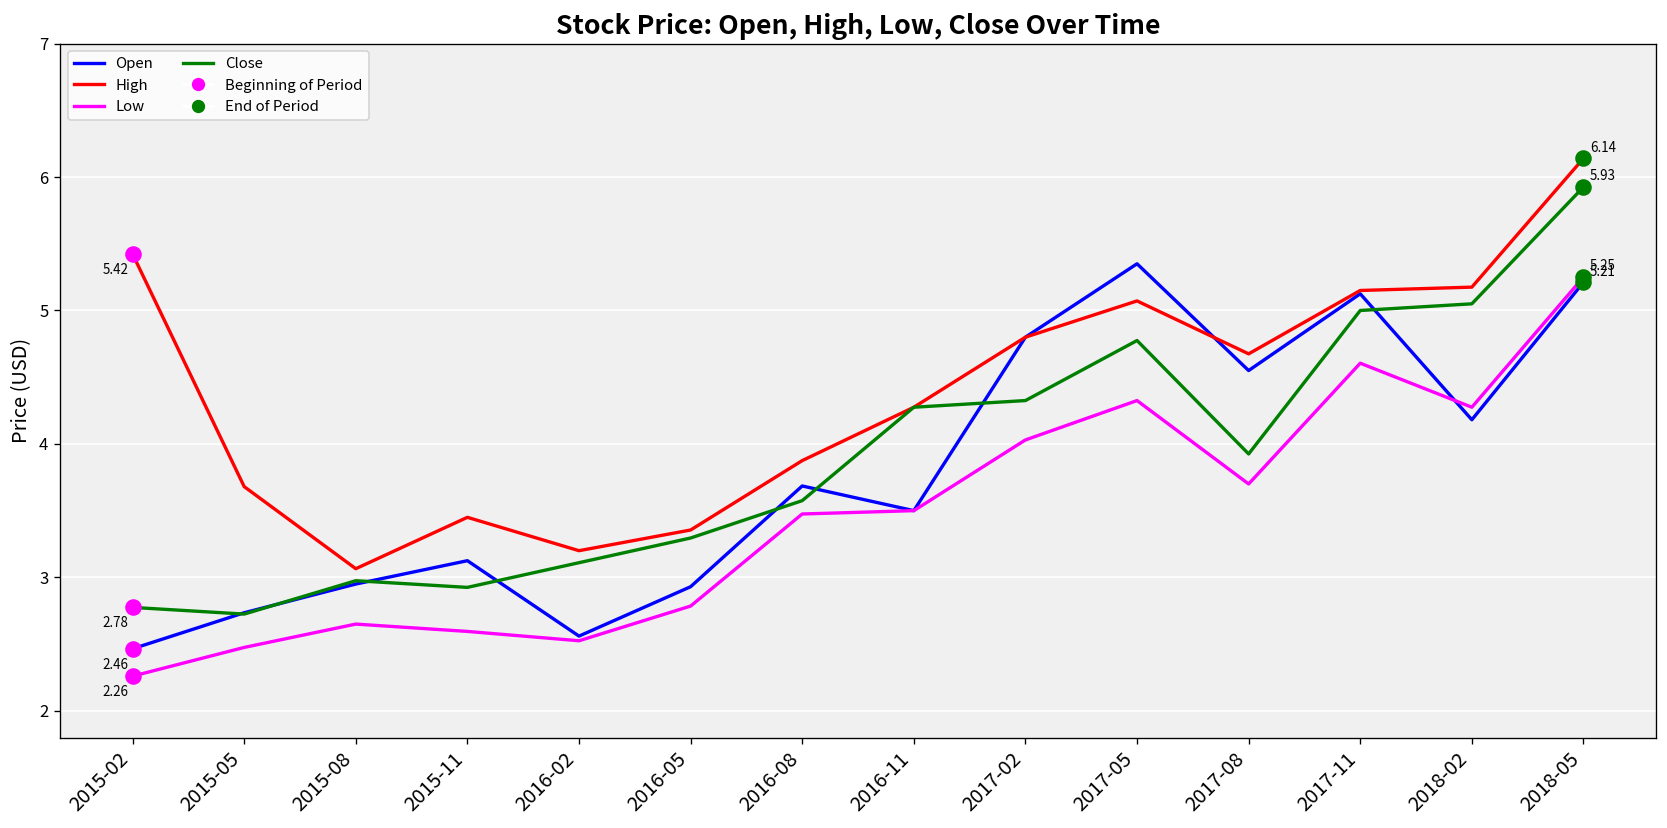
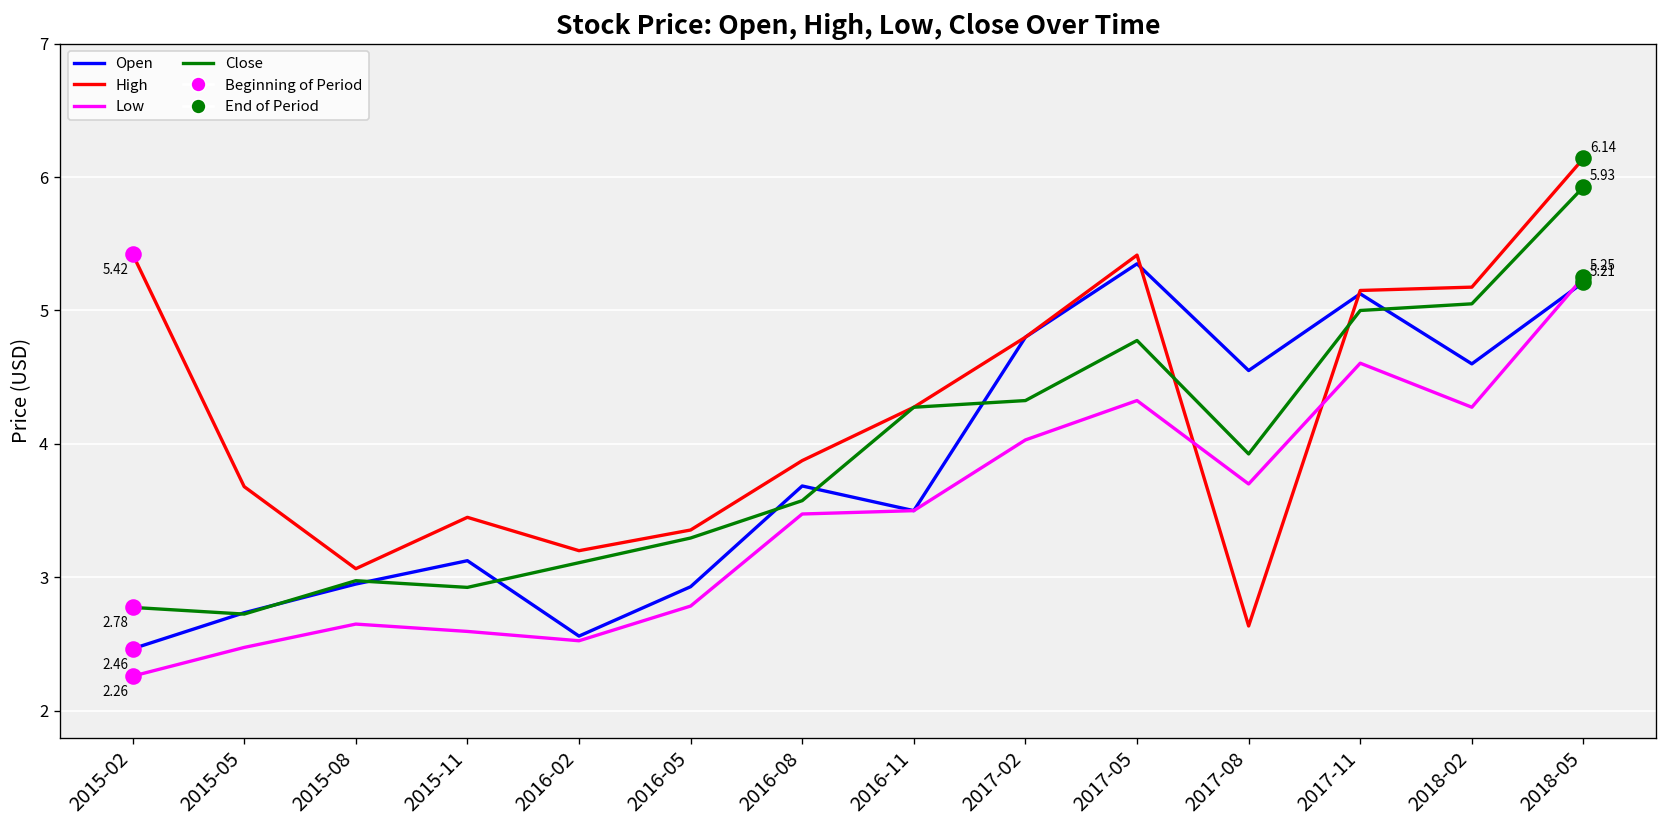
High, 2017-05: 5.07 -> 5.41
High, 2017-08: 4.68 -> 2.64
Open, 2018-02: 4.18 -> 4.60
